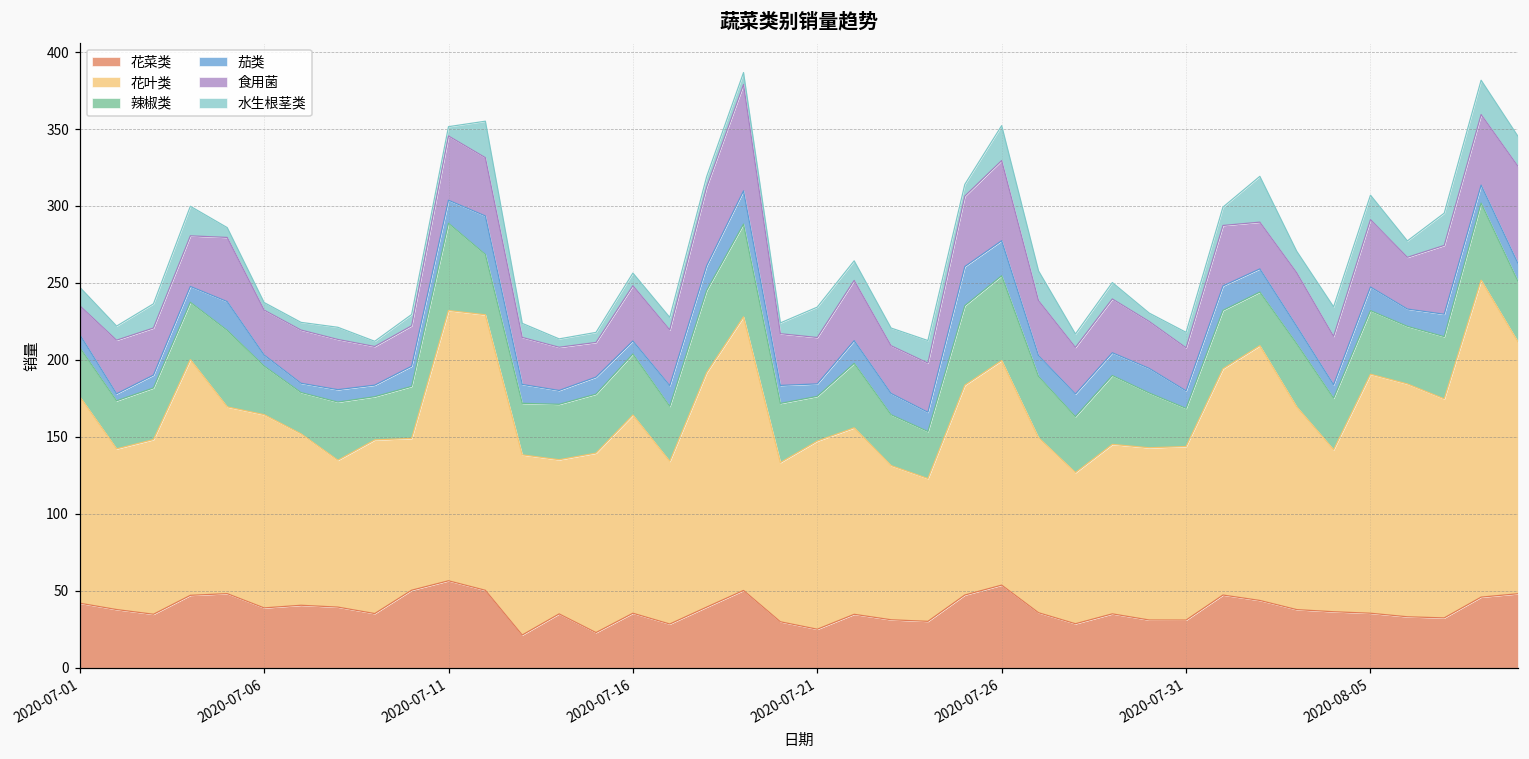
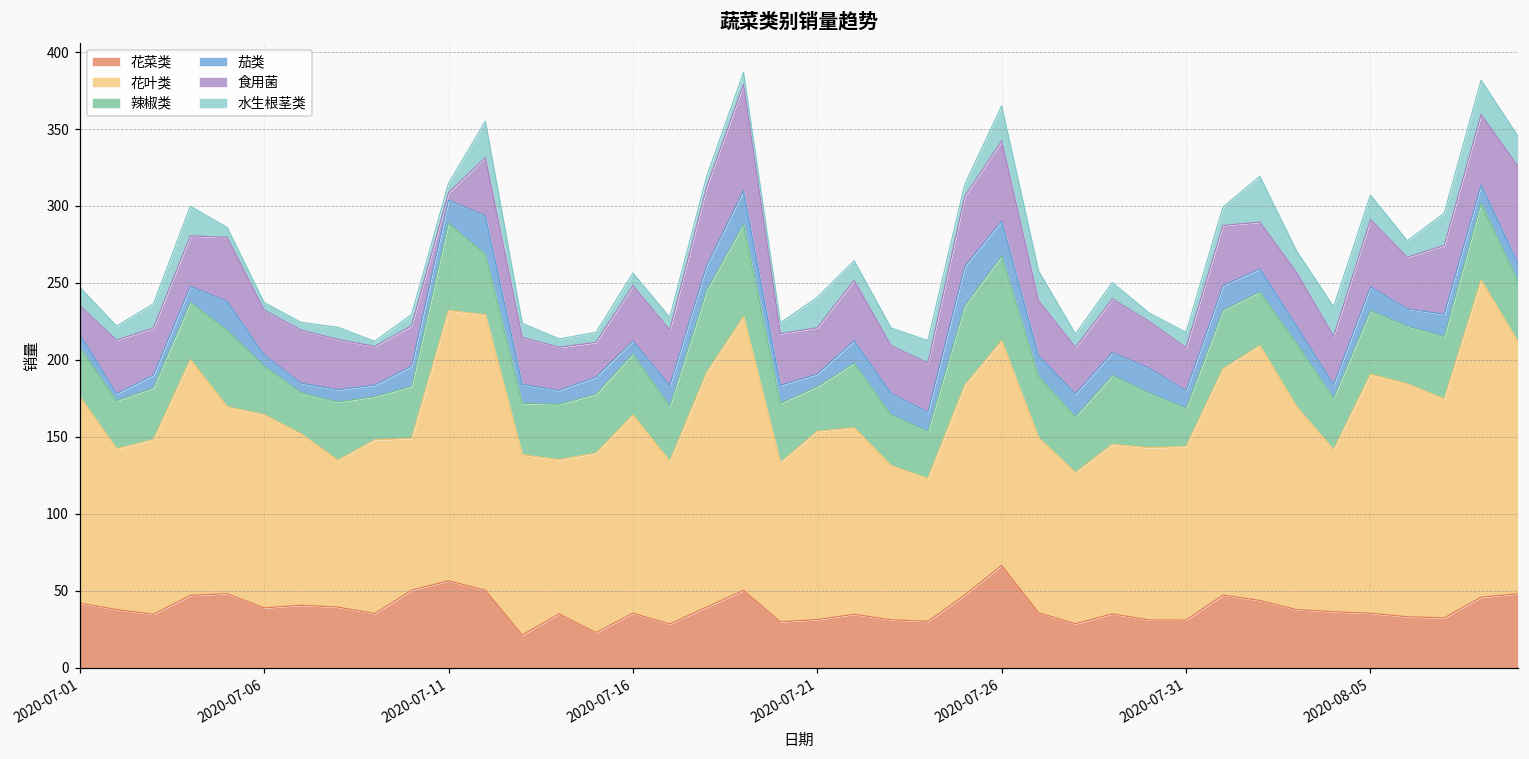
食用菌, 2020-07-11: 42 -> 5
花菜类, 2020-07-21: 25 -> 31
花菜类, 2020-07-26: 54 -> 67
